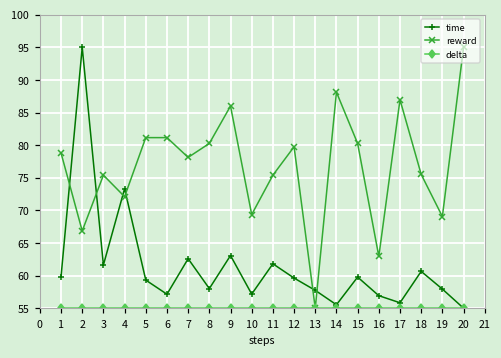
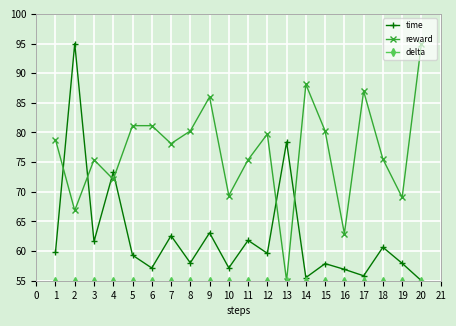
time, 13: 58 -> 78
time, 15: 60 -> 58
